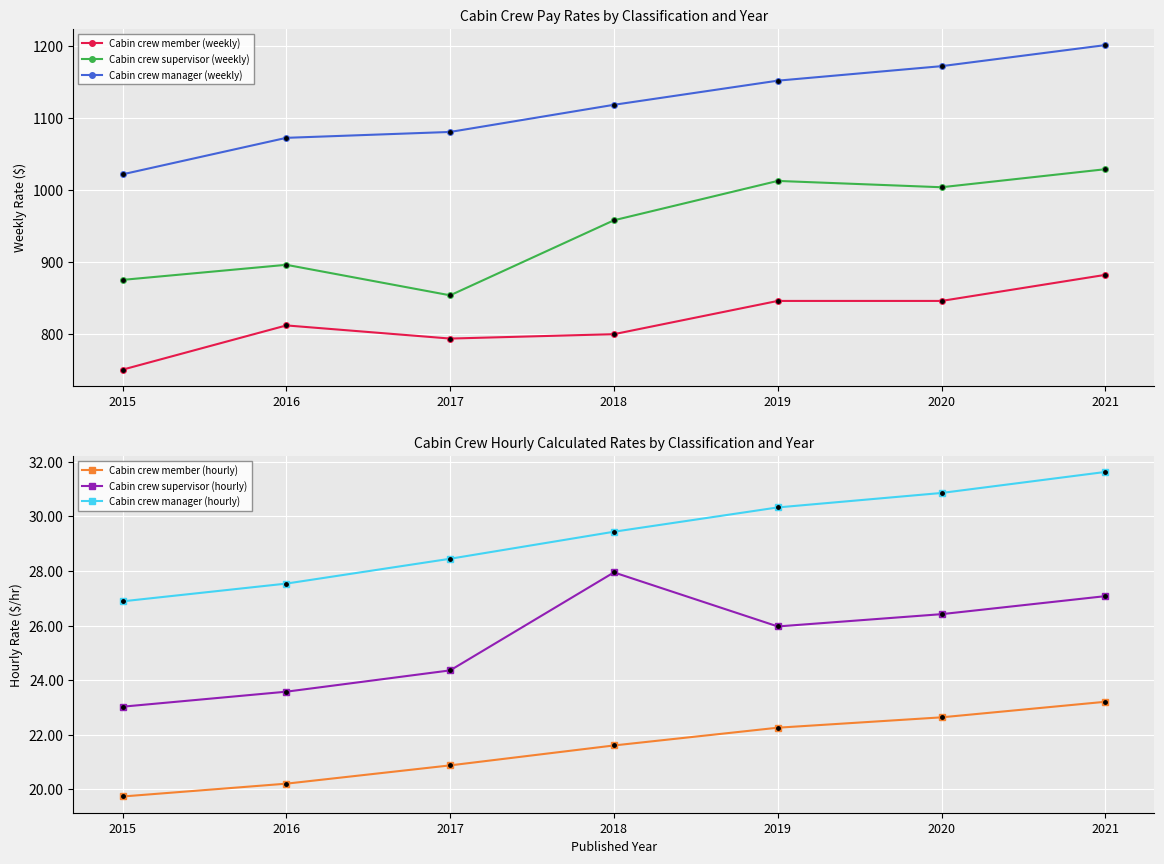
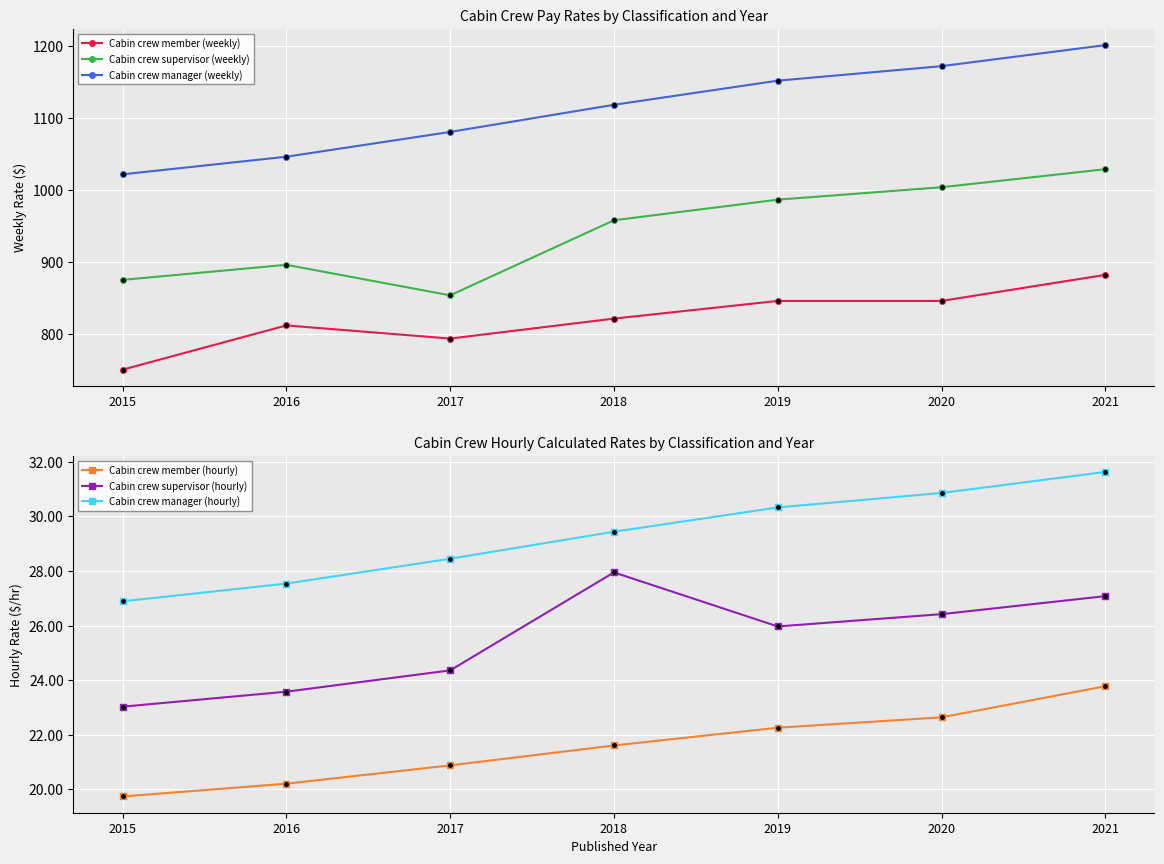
Cabin Crew Pay Rates by Classification and Year, Cabin crew manager (weekly), 2016: 1070 -> 1050
Cabin Crew Pay Rates by Classification and Year, Cabin crew member (weekly), 2018: 800 -> 820
Cabin Crew Pay Rates by Classification and Year, Cabin crew supervisor (weekly), 2019: 1010 -> 990
Cabin Crew Hourly Calculated Rates by Classification and Year, Cabin crew member (hourly), 2021: 23.2 -> 23.8
